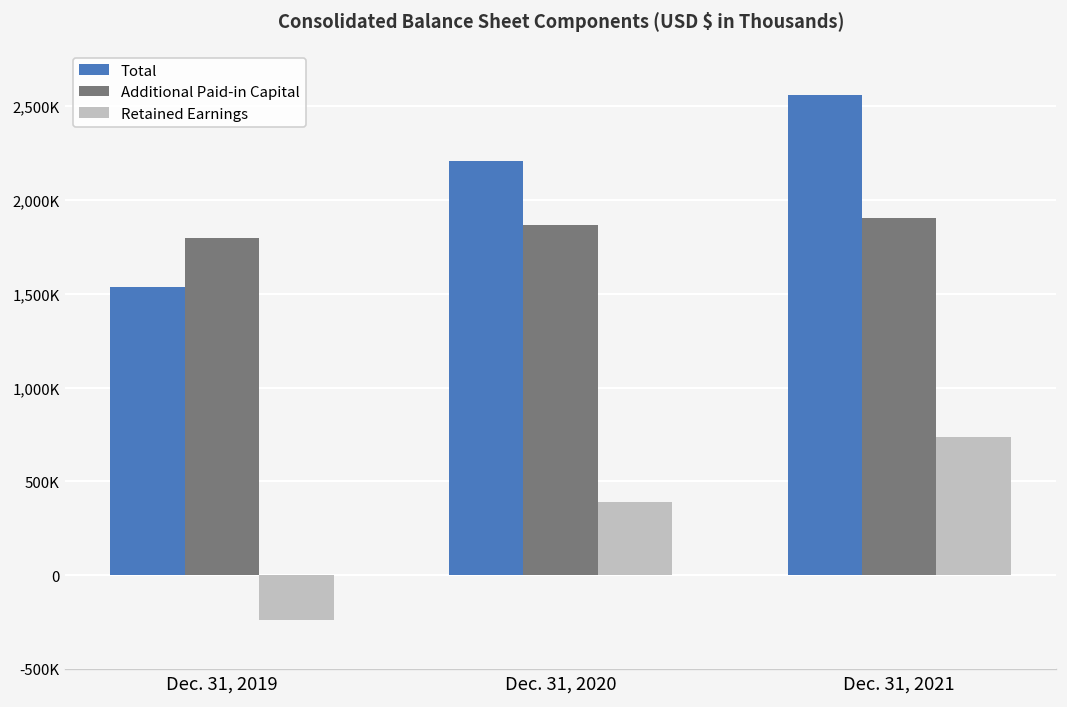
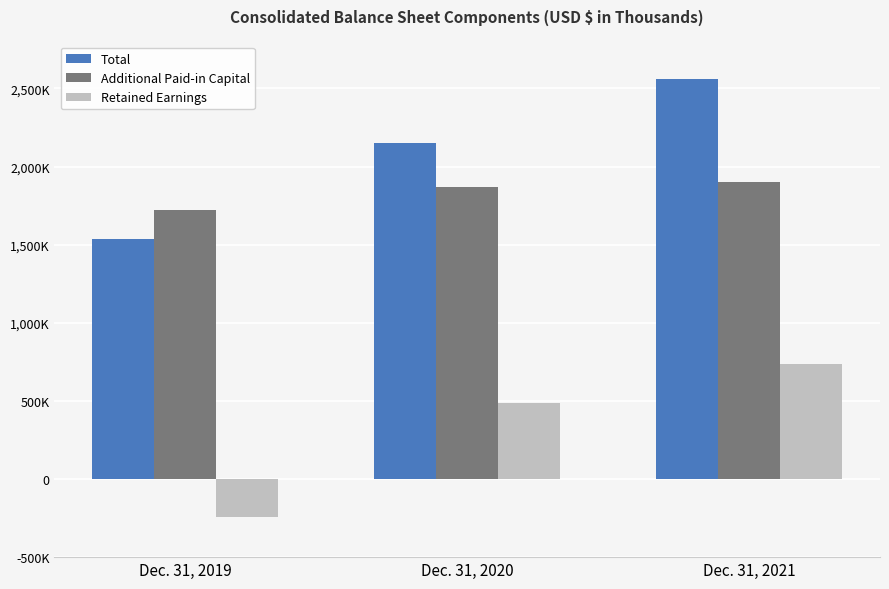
Additional Paid-in Capital, Dec. 31, 2019: 1,800,000 -> 1,720,000
Total, Dec. 31, 2020: 2,210,000 -> 2,150,000
Retained Earnings, Dec. 31, 2020: 390,000 -> 480,000
